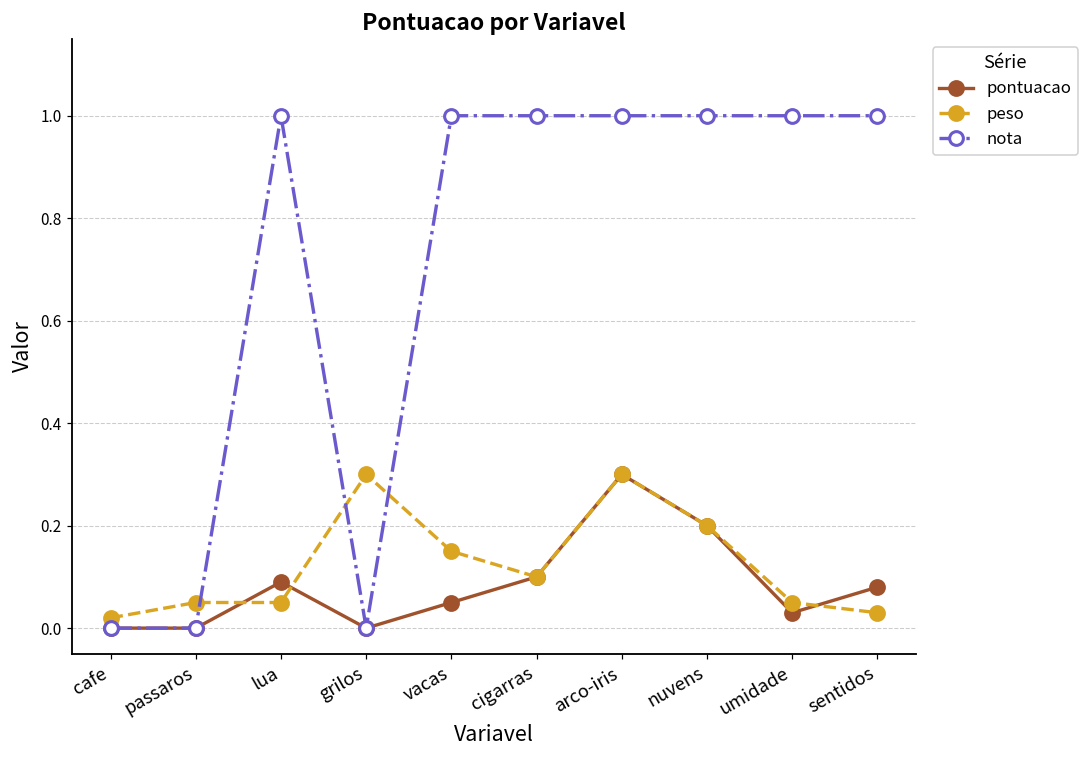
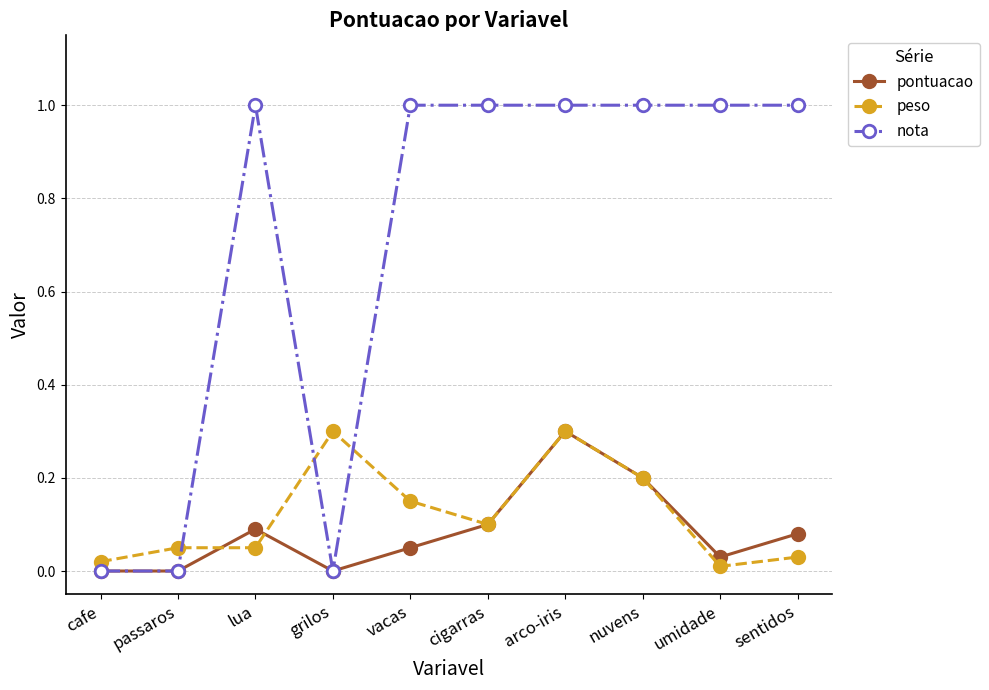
peso, umidade: 0.05 -> 0.01
